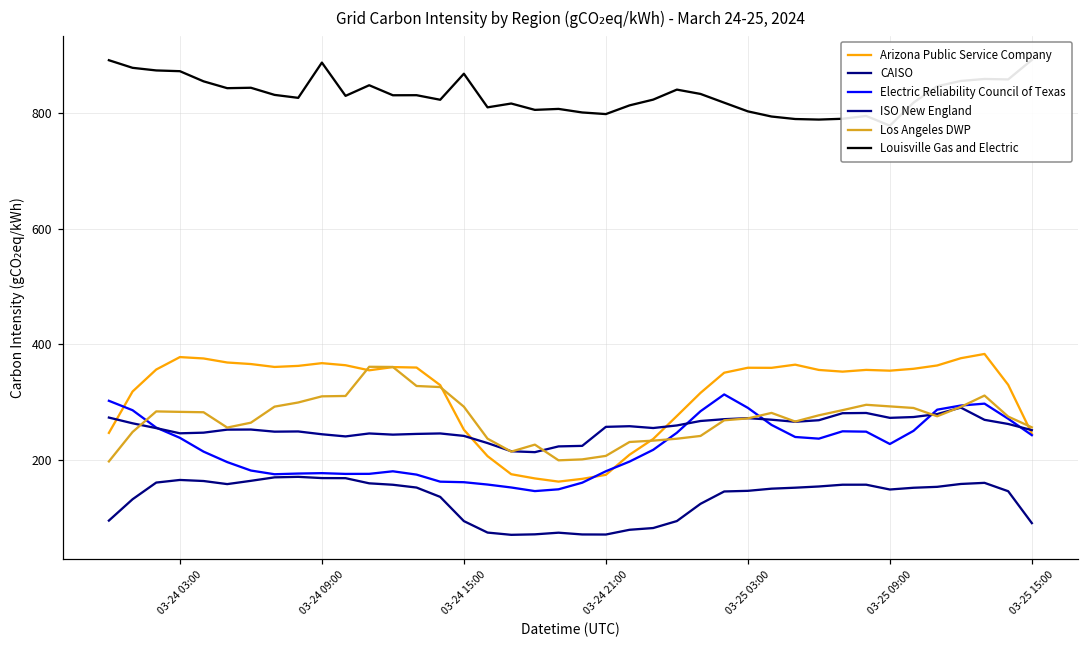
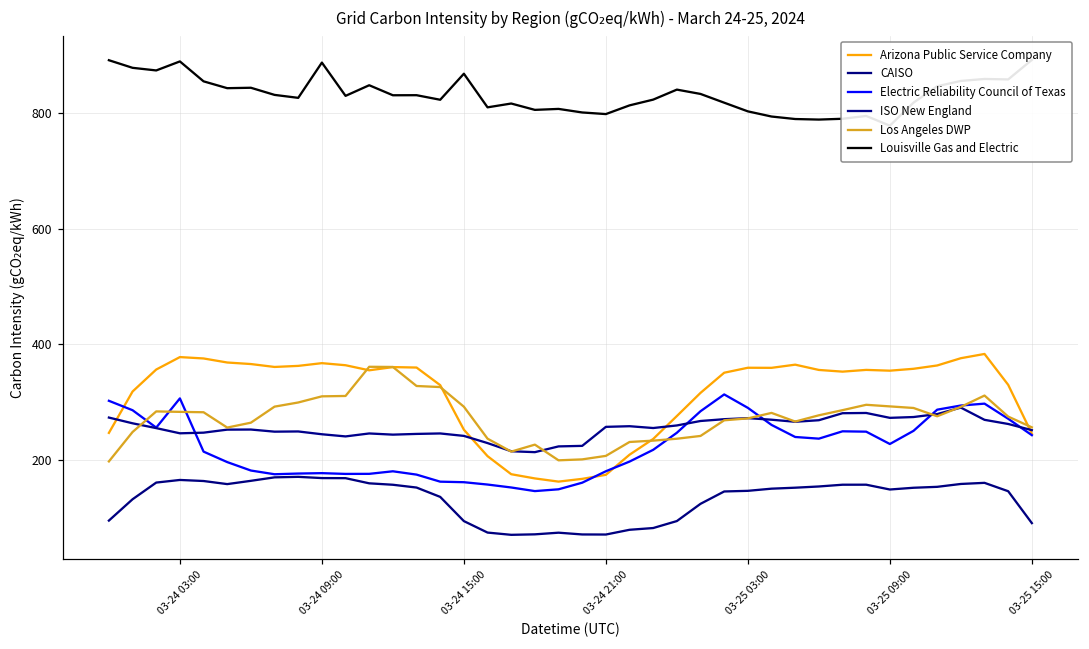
Electric Reliability Council of Texas, 03-24 03:00: 240 -> 310
Louisville Gas and Electric, 03-24 03:00: 870 -> 890
